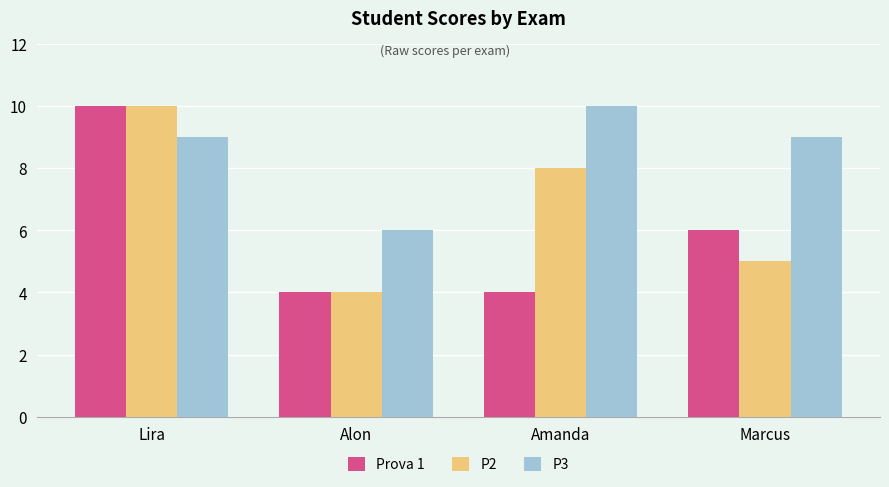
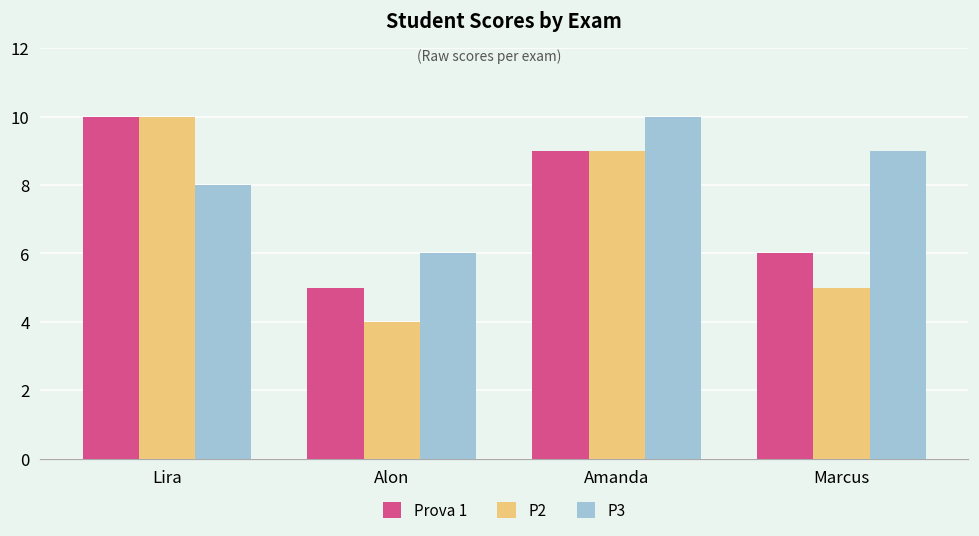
P3, Lira: 9 -> 8
Prova 1, Alon: 4 -> 5
Prova 1, Amanda: 4 -> 9
P2, Amanda: 8 -> 9
